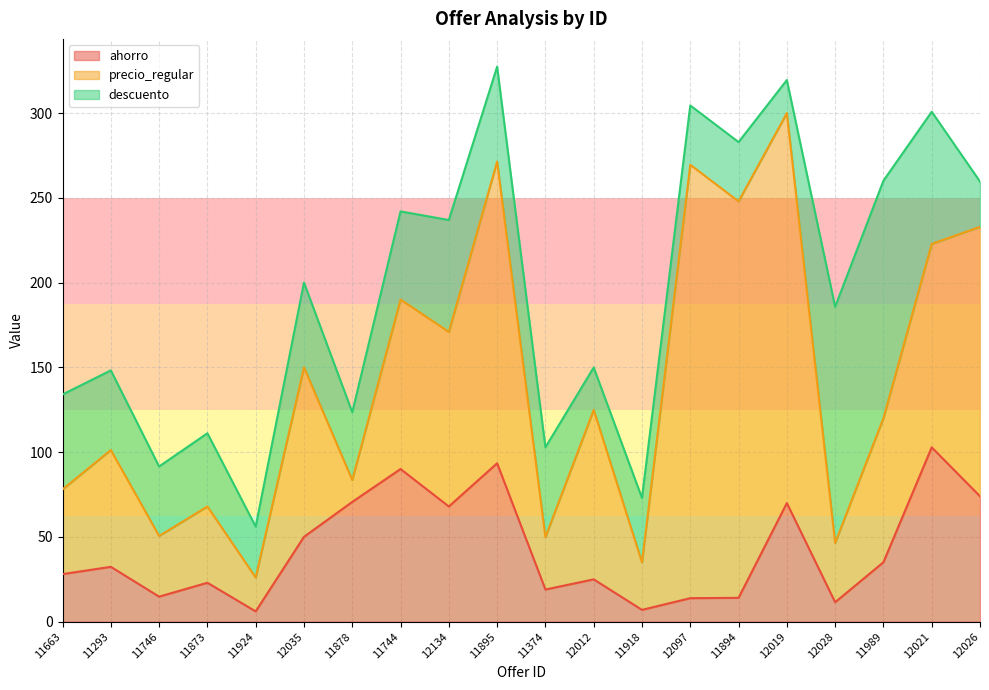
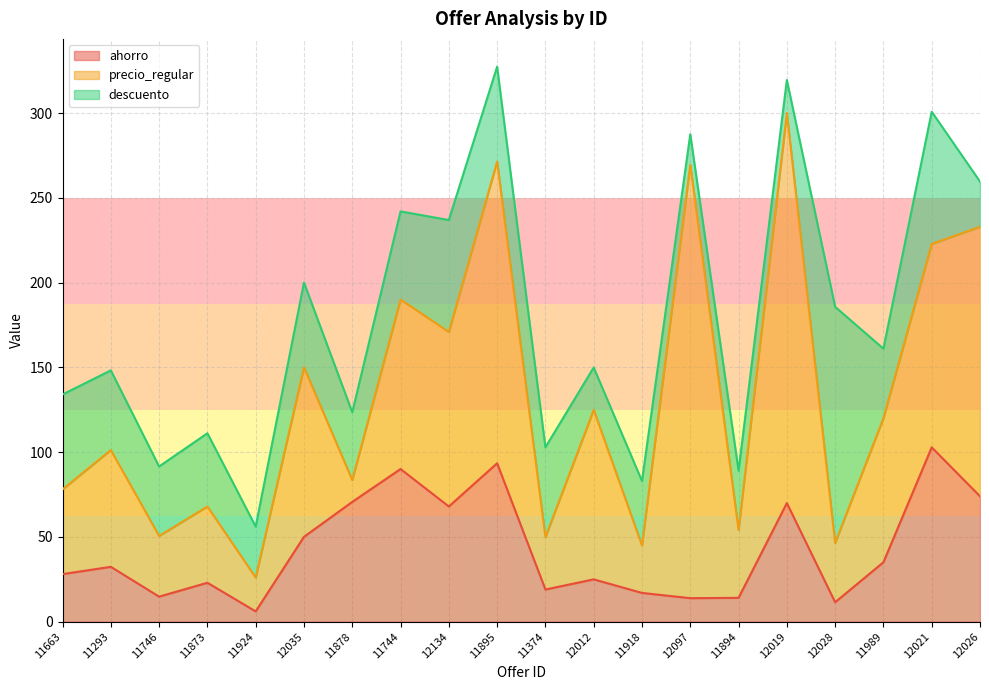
ahorro, 11918: 7 -> 17
descuento, 12097: 35 -> 18
precio_regular, 11894: 234 -> 40
descuento, 11989: 140 -> 41
